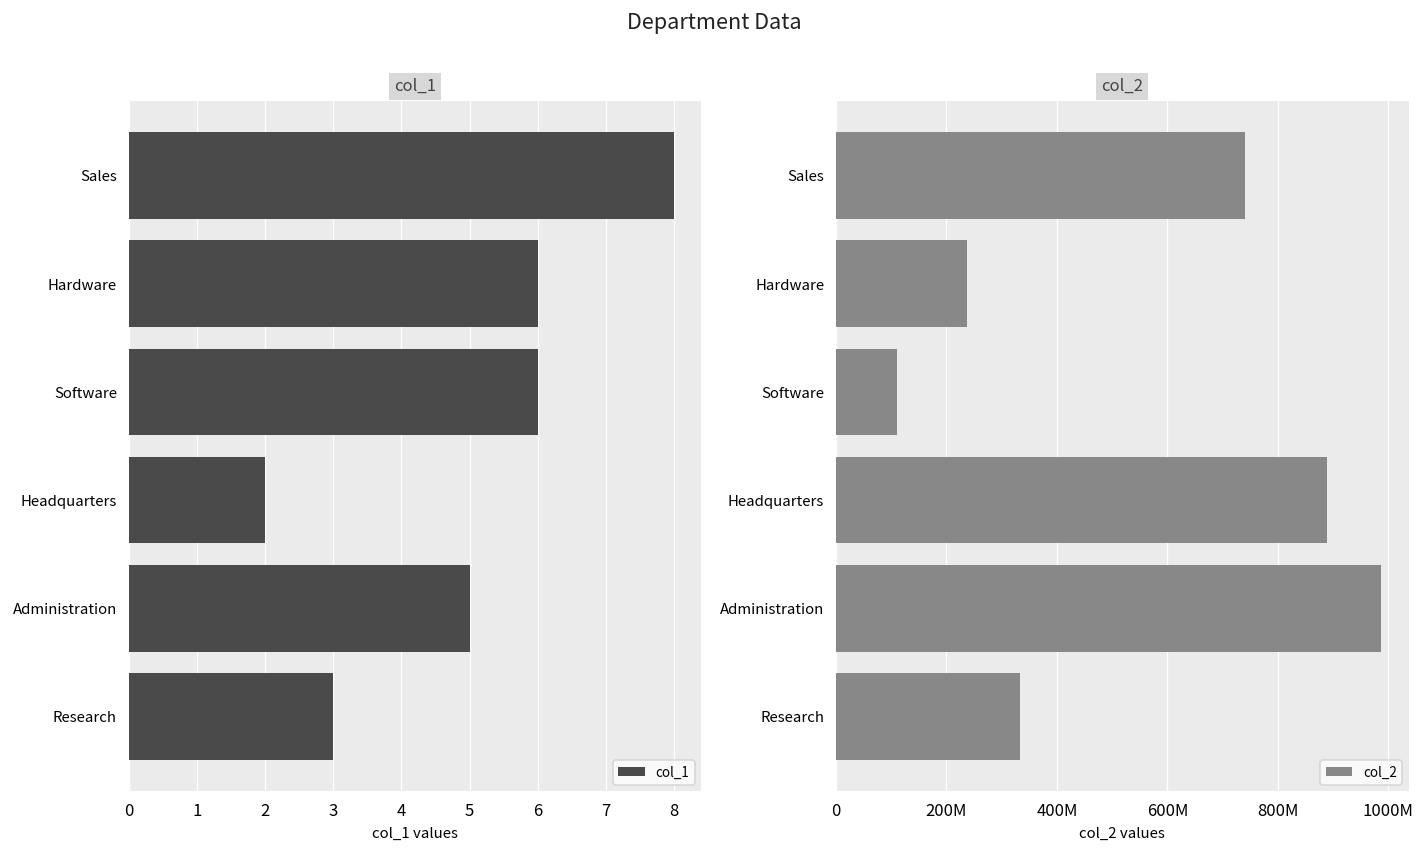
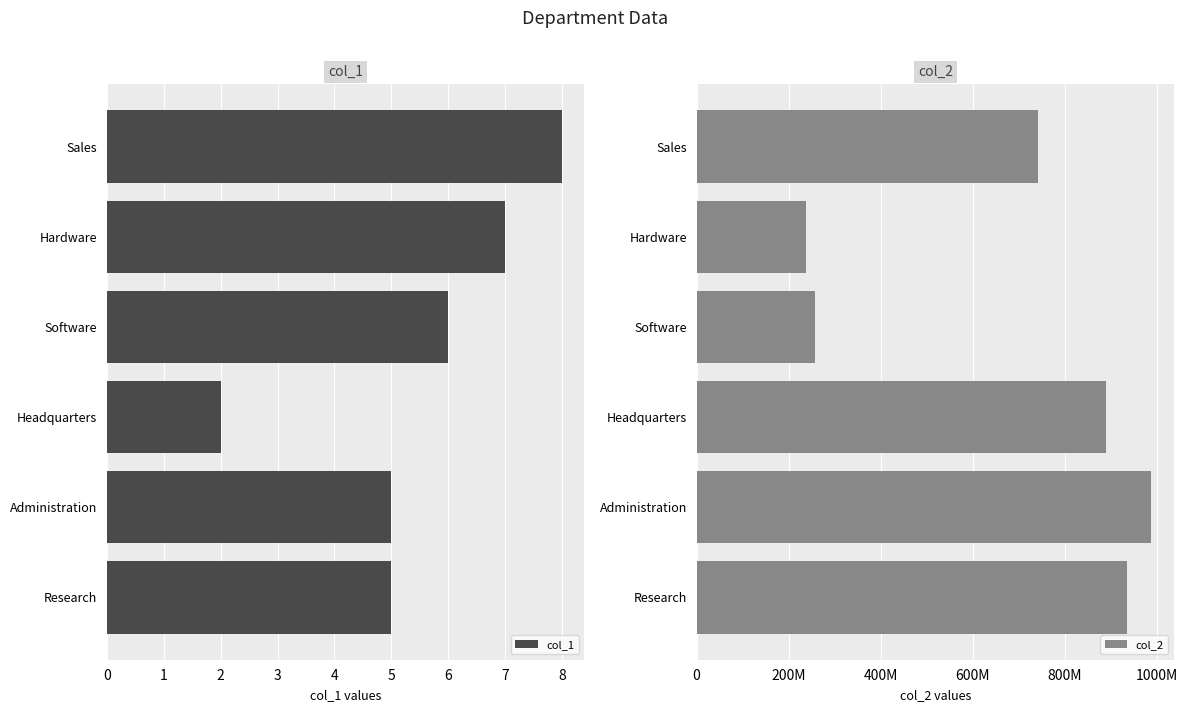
col_1, Hardware: 6 -> 7
col_1, Research: 3 -> 5
col_2, Software: 110000000 -> 260000000
col_2, Research: 330000000 -> 940000000
